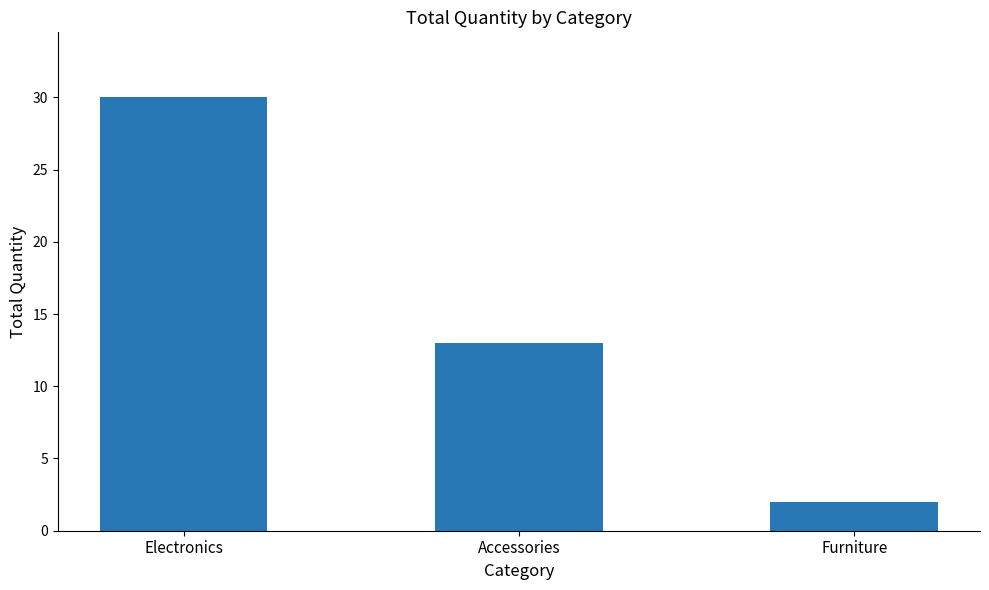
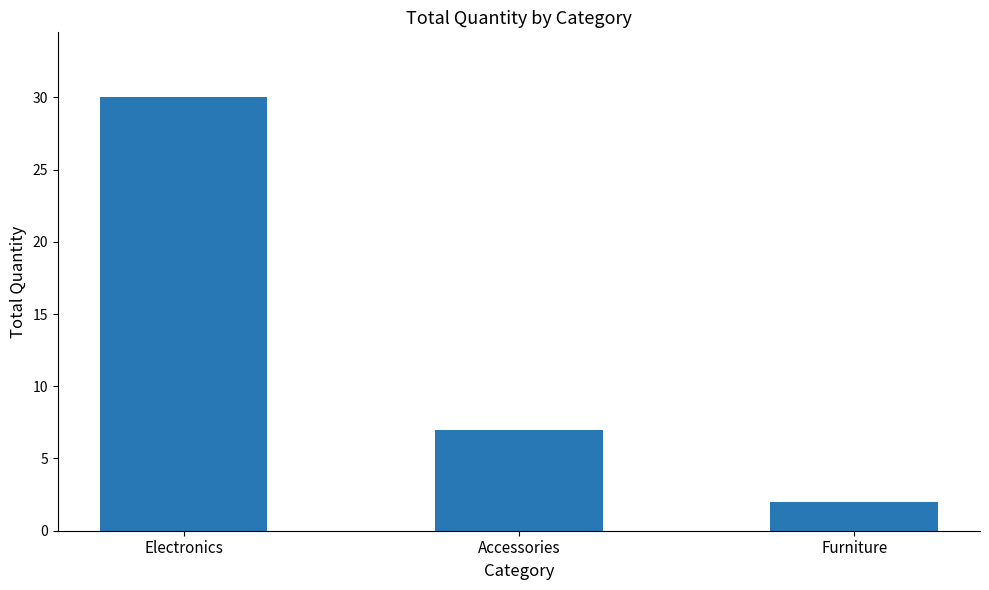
Accessories: 13 -> 7
